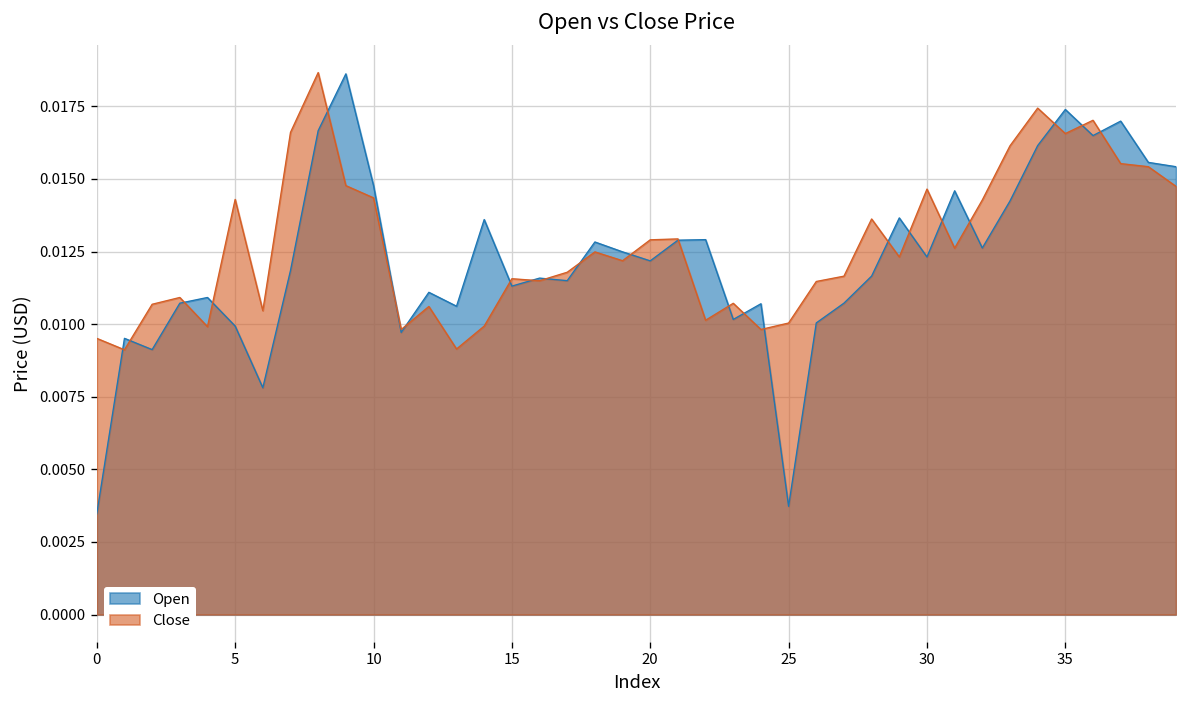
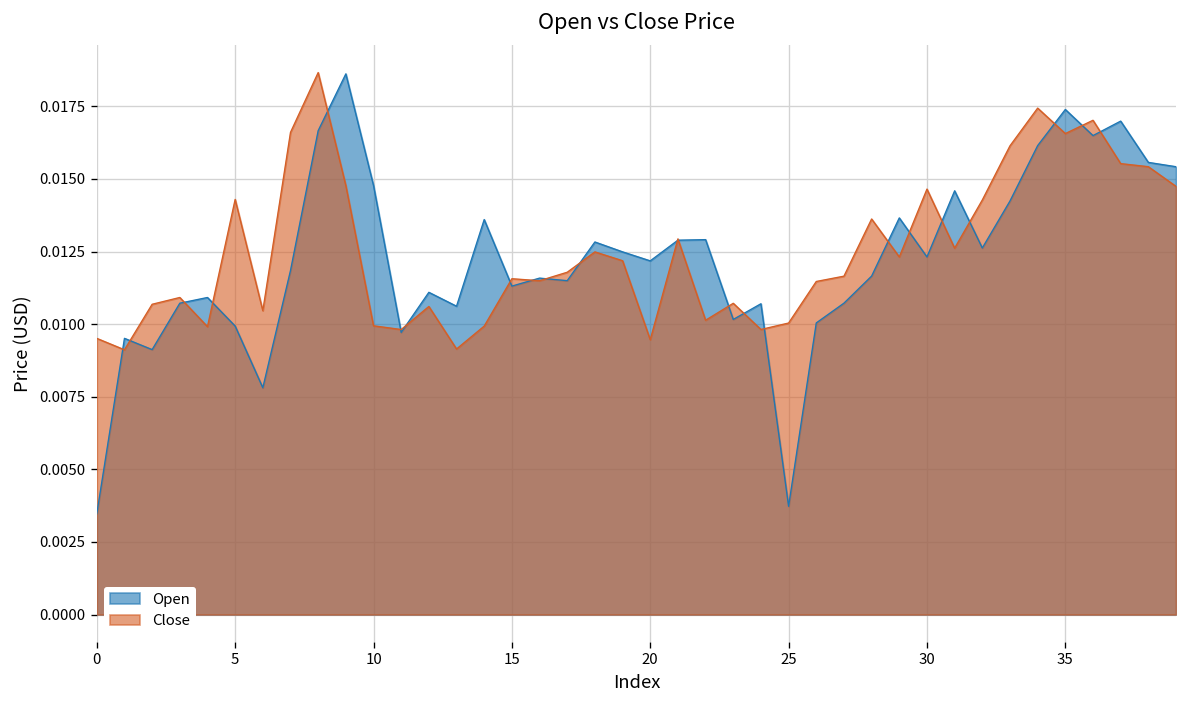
Close, 10: 0.0144 -> 0.0099
Close, 20: 0.0129 -> 0.0095
